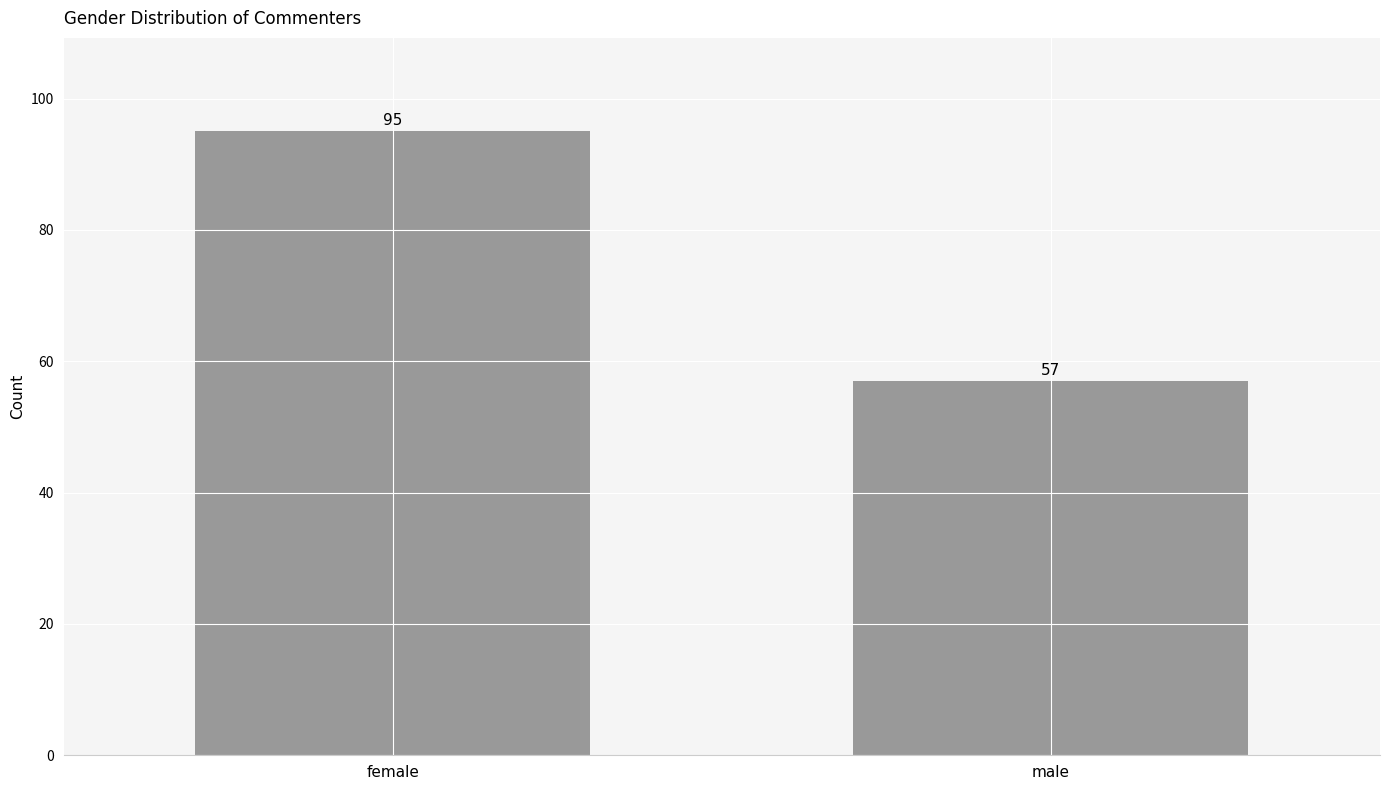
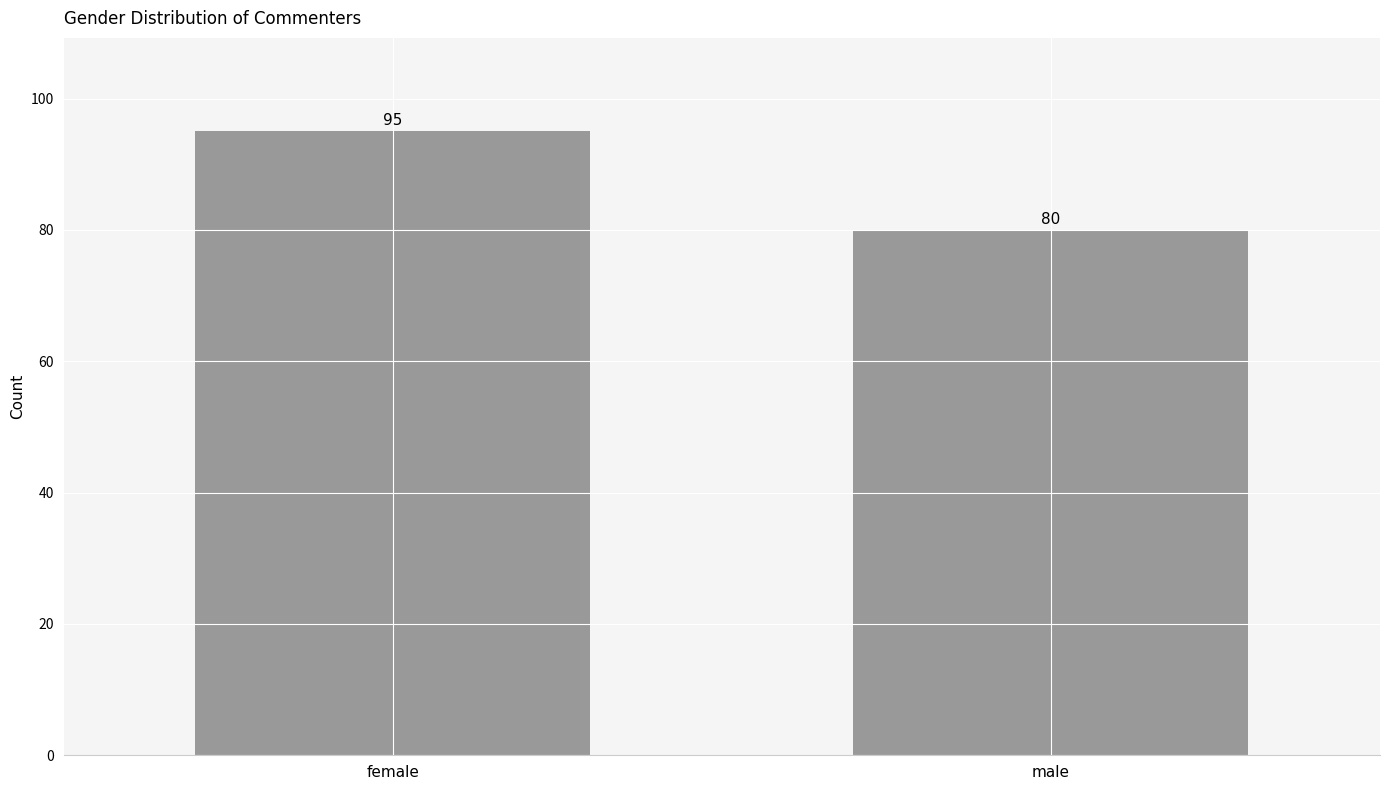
male: 57 -> 80
